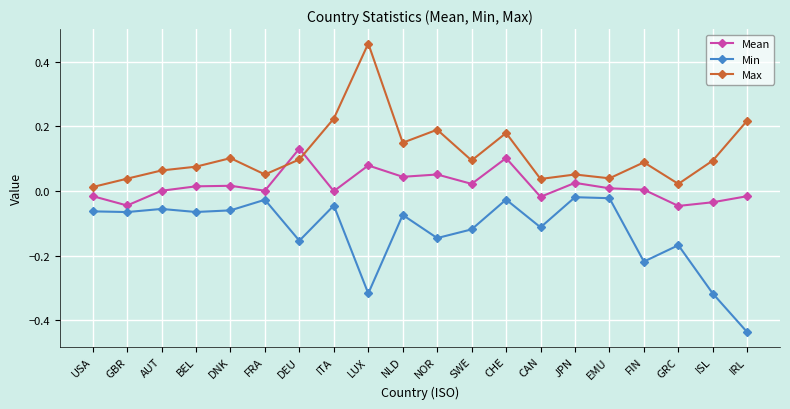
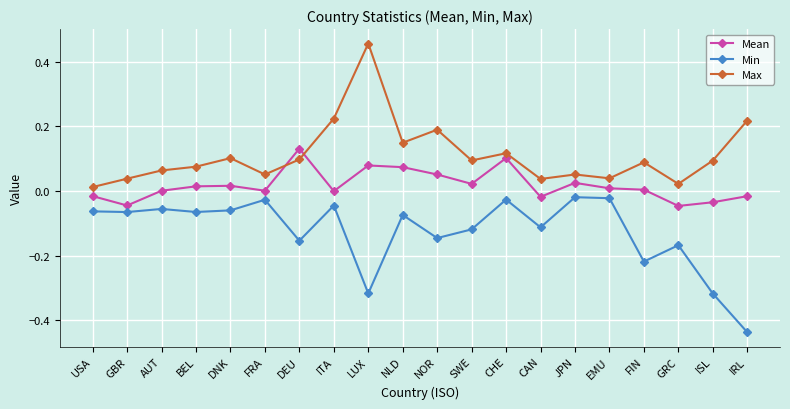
Mean, NLD: 0.04 -> 0.07
Max, CHE: 0.18 -> 0.12
